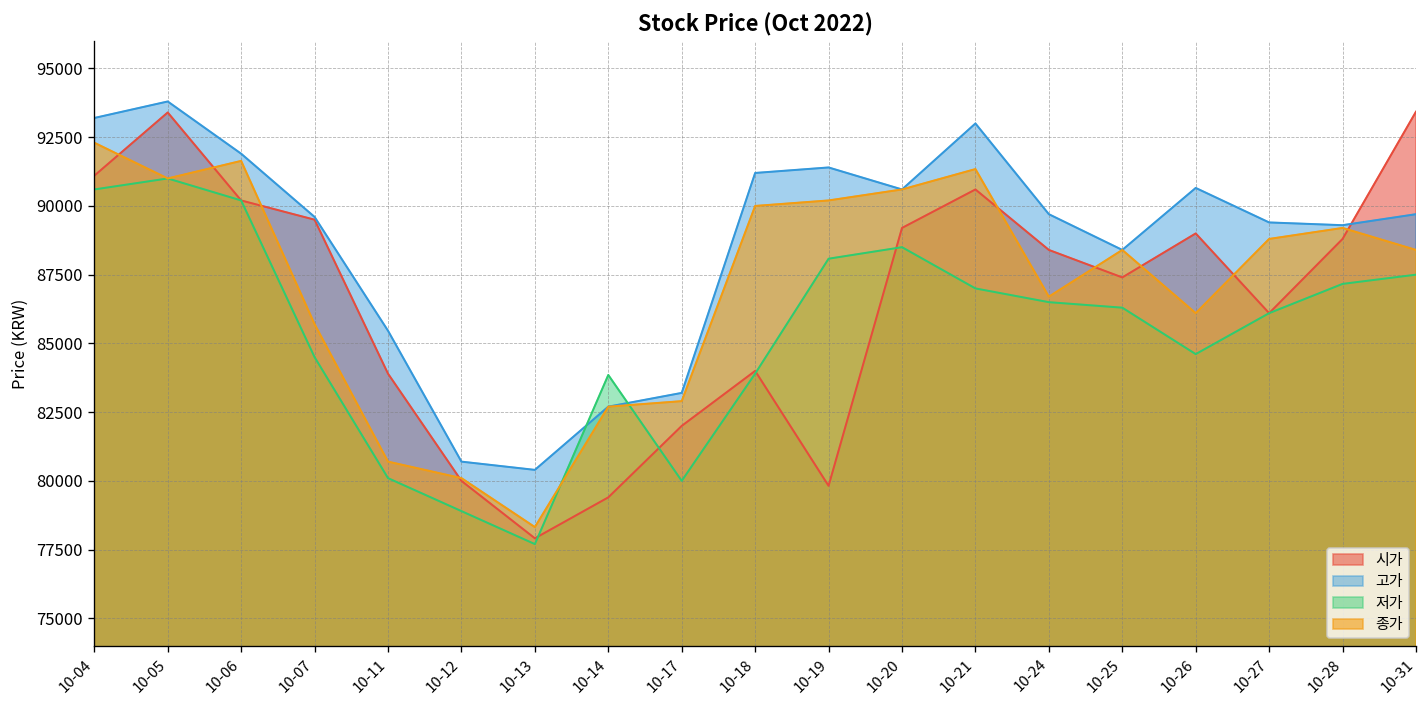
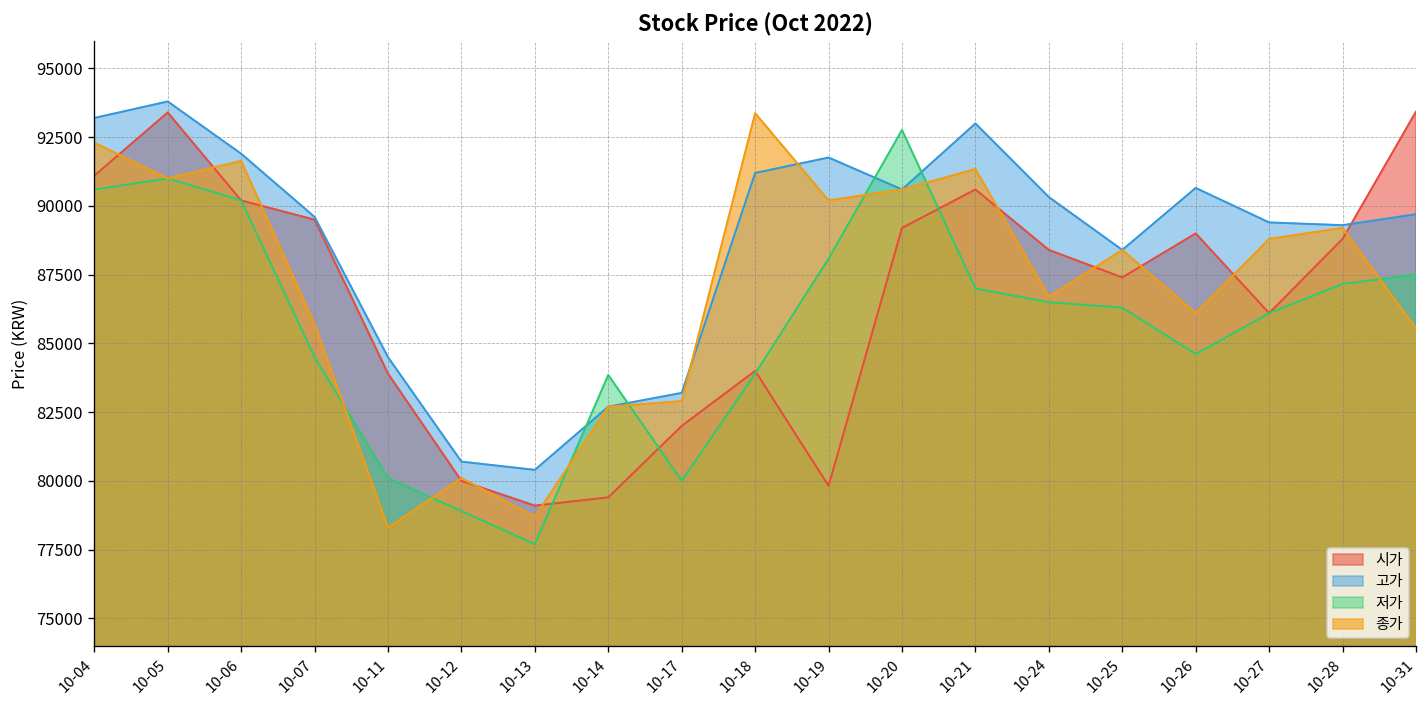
고가, 10-11: 85500 -> 84500
종가, 10-11: 80700 -> 78300
시가, 10-13: 77900 -> 79100
종가, 10-13: 78300 -> 78700
종가, 10-18: 90000 -> 93400
고가, 10-19: 91400 -> 91800
저가, 10-20: 88500 -> 92800
고가, 10-24: 89700 -> 90300
종가, 10-31: 88400 -> 85500
